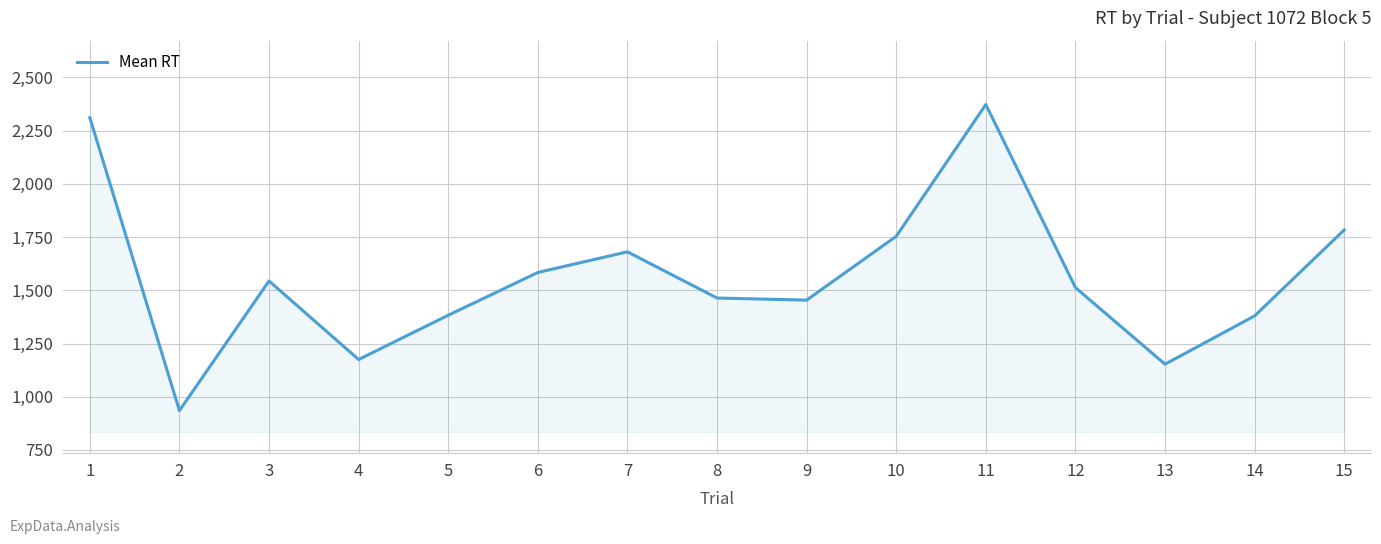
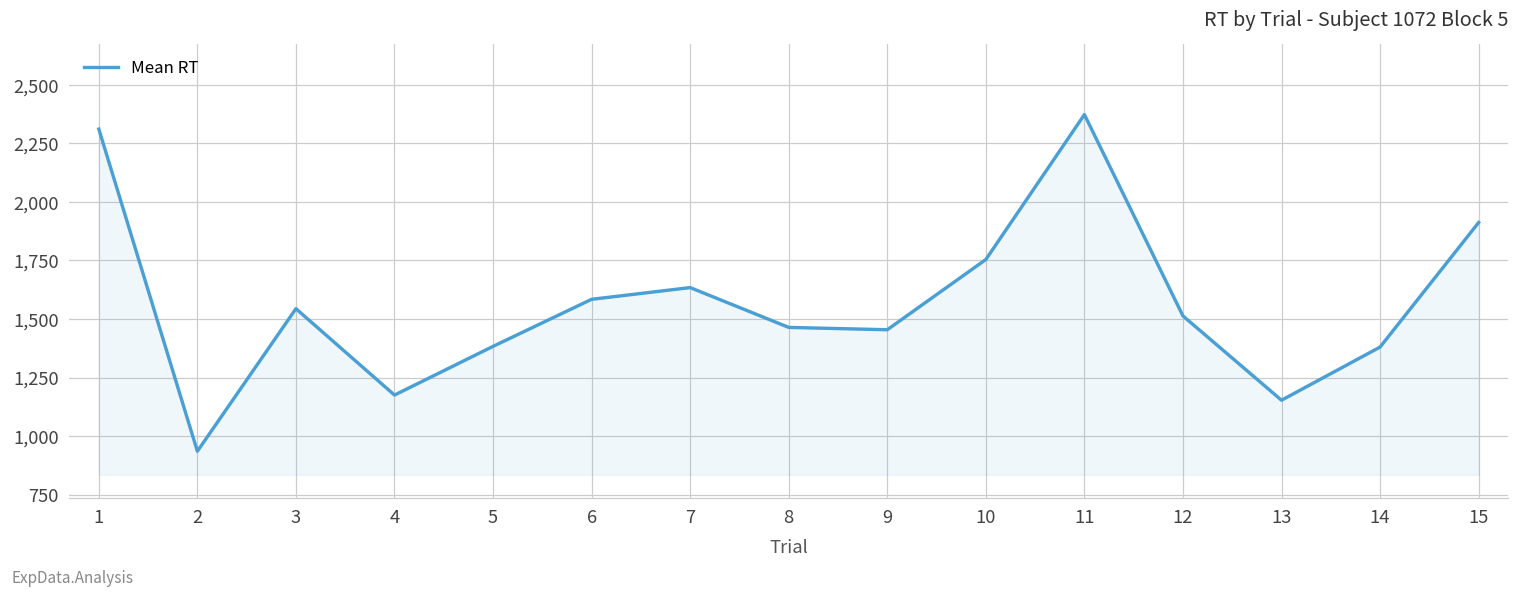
7: 1,680 -> 1,630
15: 1,780 -> 1,910
